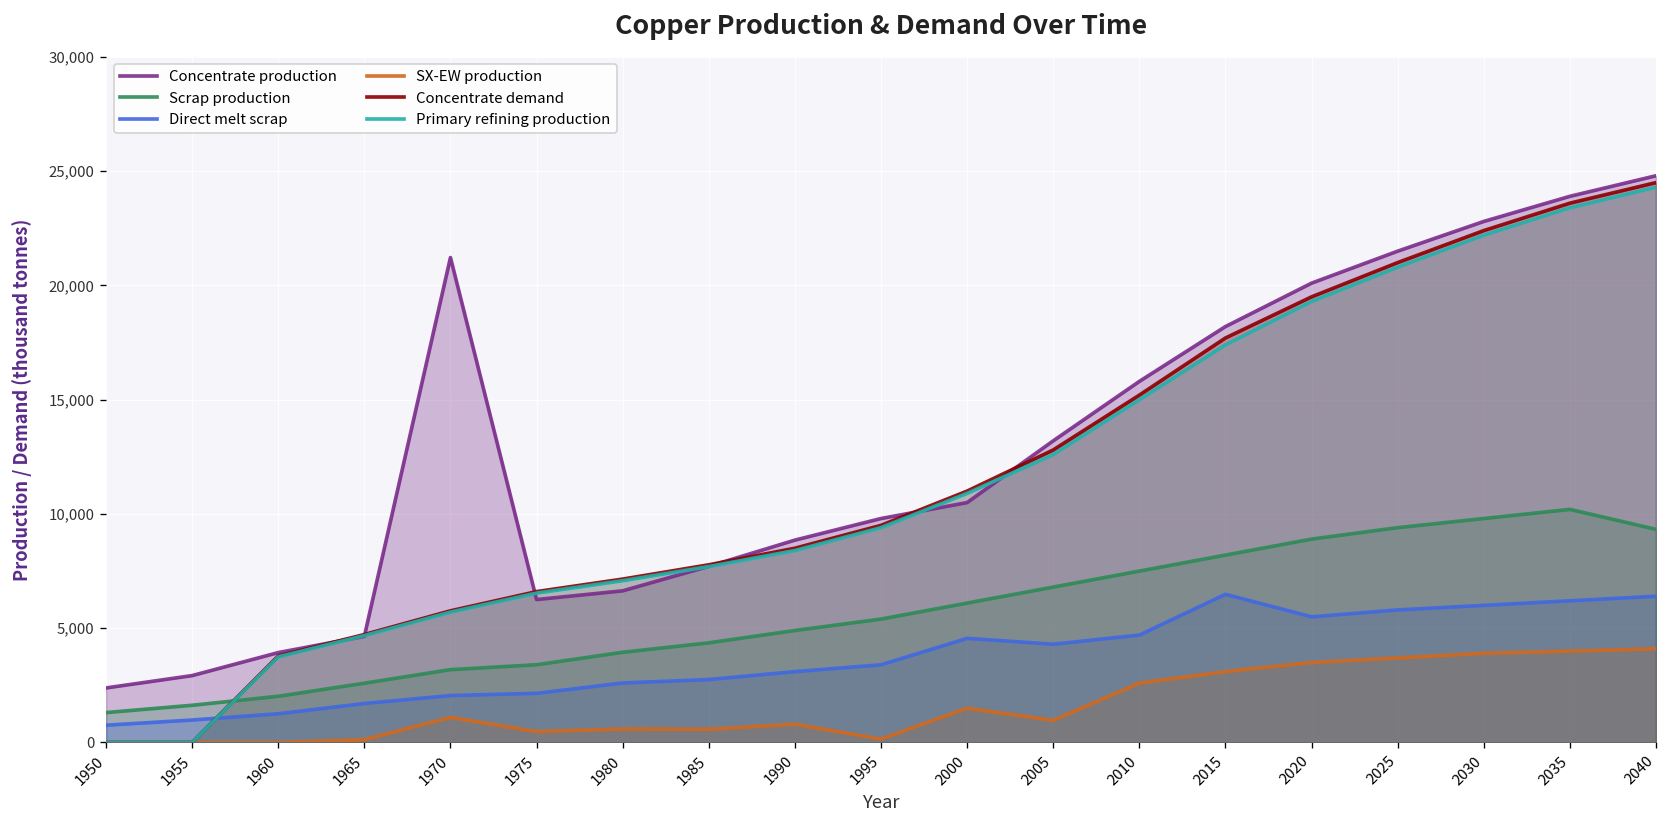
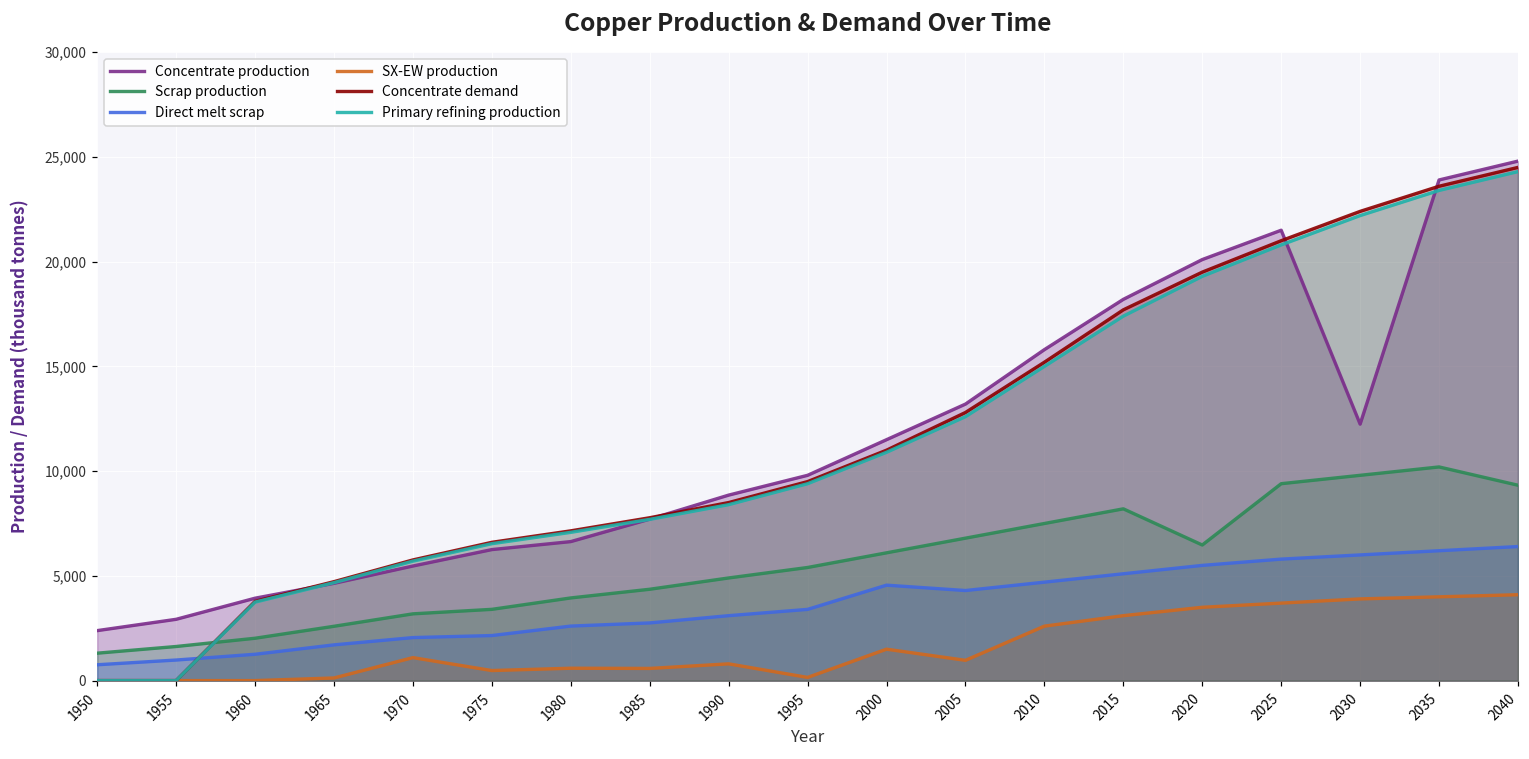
Concentrate production, 1970: 21,200 -> 5,500
Concentrate production, 2000: 10,500 -> 11,500
Direct melt scrap, 2015: 6,500 -> 5,100
Scrap production, 2020: 8,900 -> 6,500
Concentrate production, 2030: 22,800 -> 12,200
